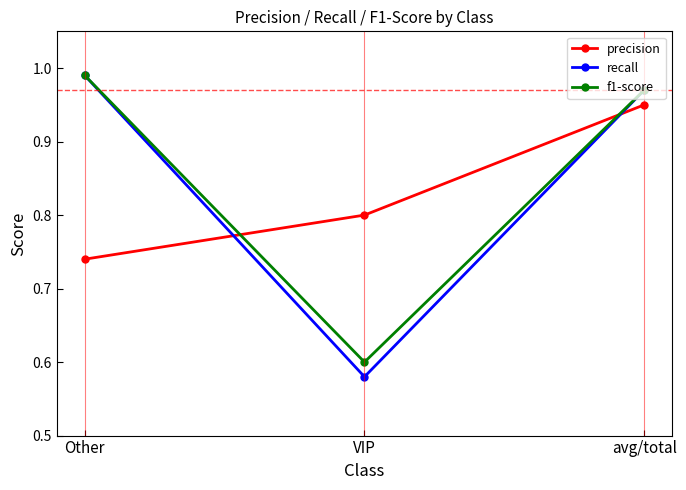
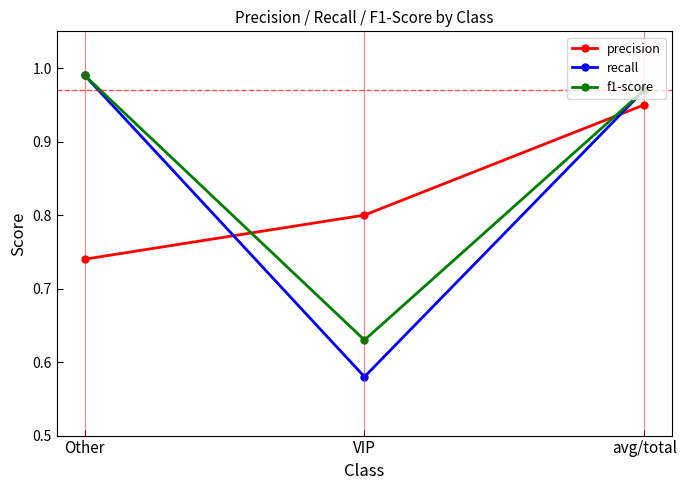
f1-score, VIP: 0.60 -> 0.63
